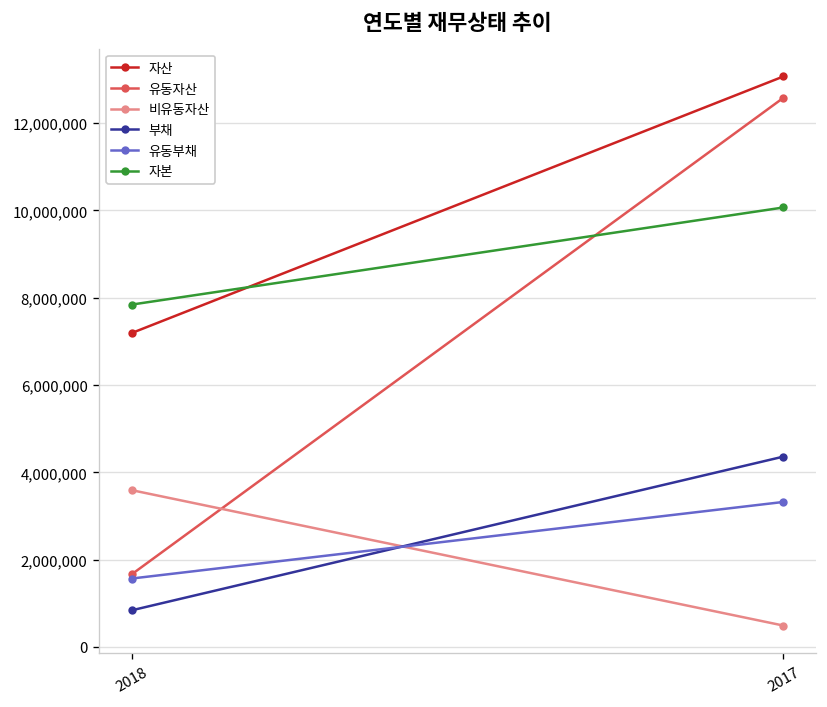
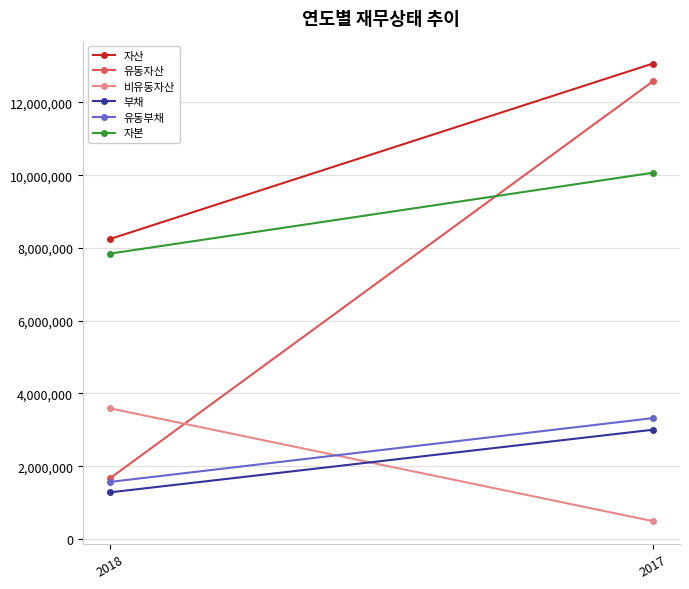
자산, 2018: 7,200,000 -> 8,200,000
부채, 2018: 800,000 -> 1,300,000
부채, 2017: 4,400,000 -> 3,000,000
